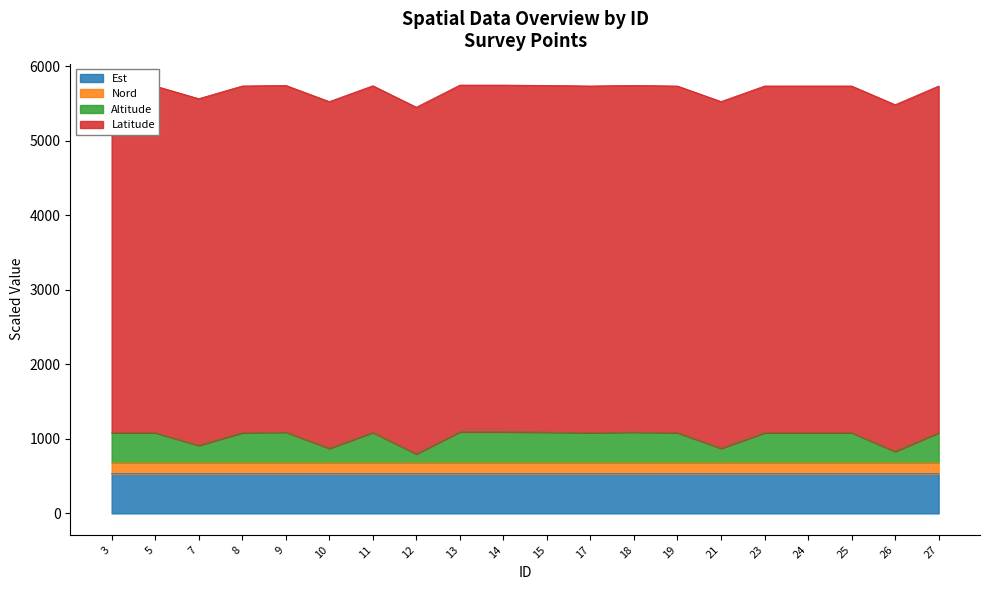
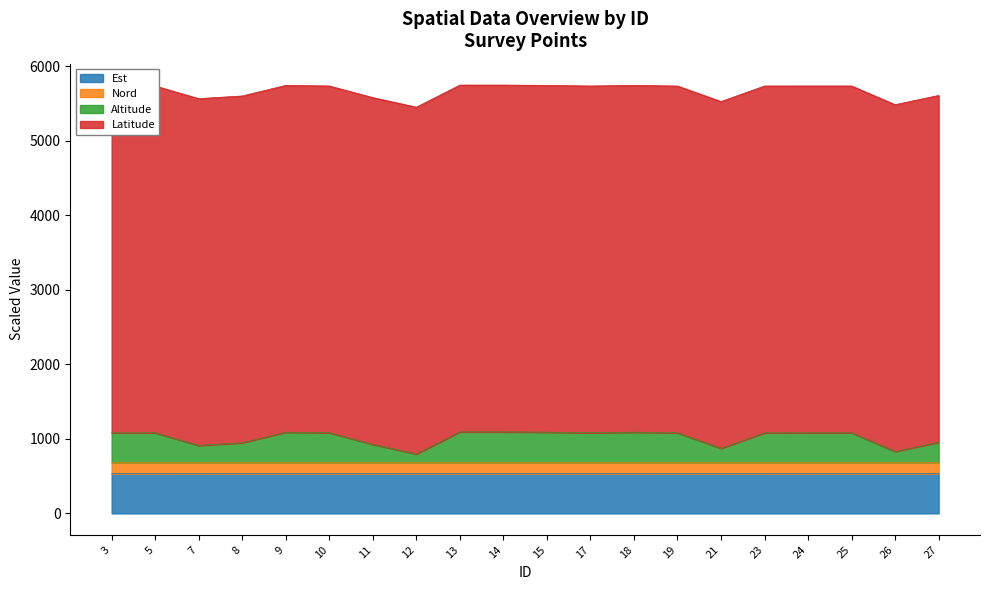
Altitude, 8: 400 -> 300
Altitude, 10: 200 -> 400
Altitude, 11: 400 -> 200
Altitude, 27: 400 -> 300
